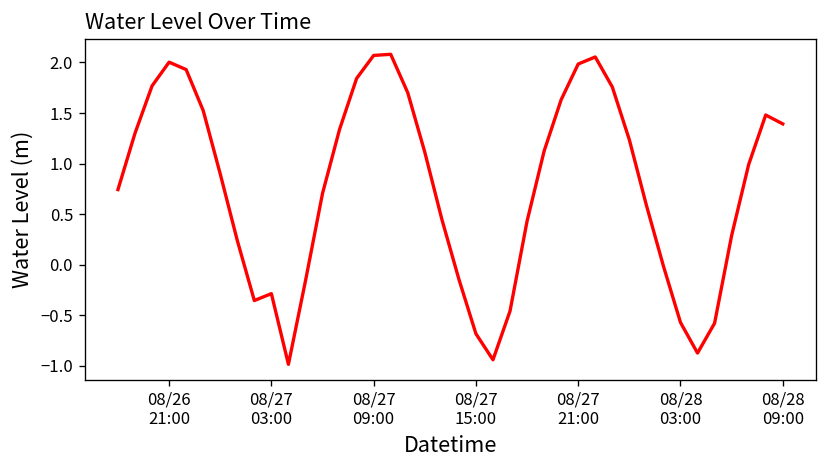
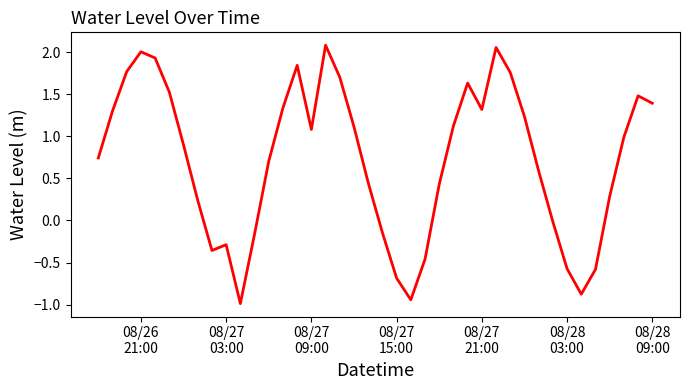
08/27 09:00: 2.1 -> 1.1
08/27 21:00: 2.0 -> 1.3
